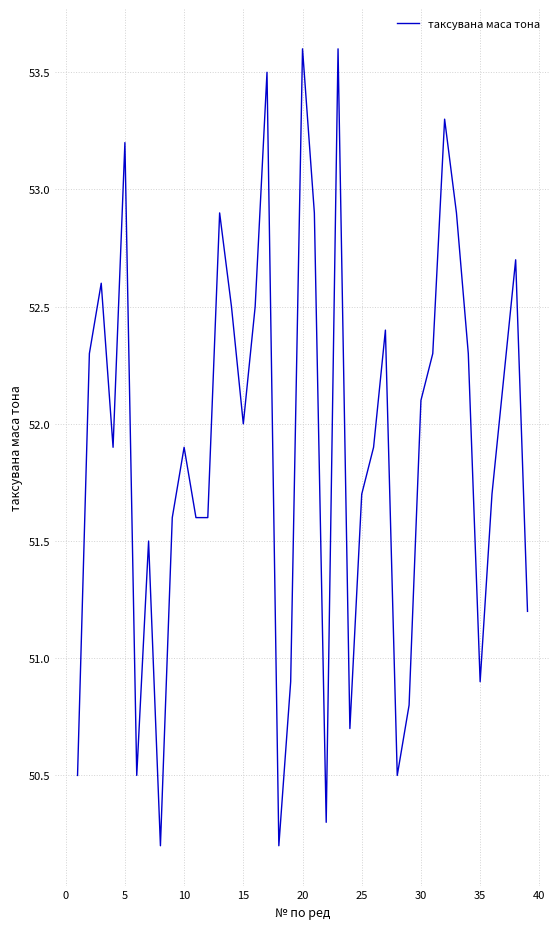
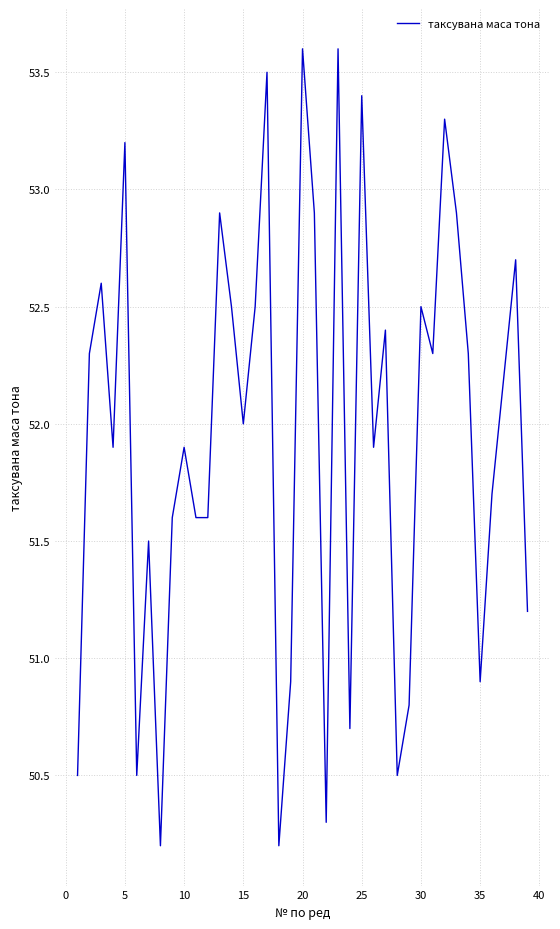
25: 51.7 -> 53.4
30: 52.1 -> 52.5
